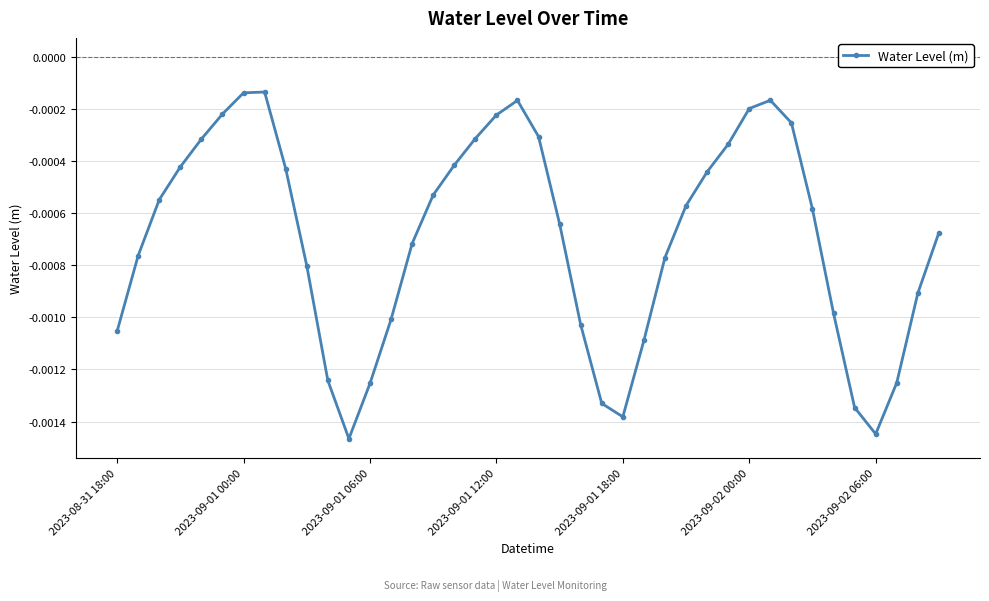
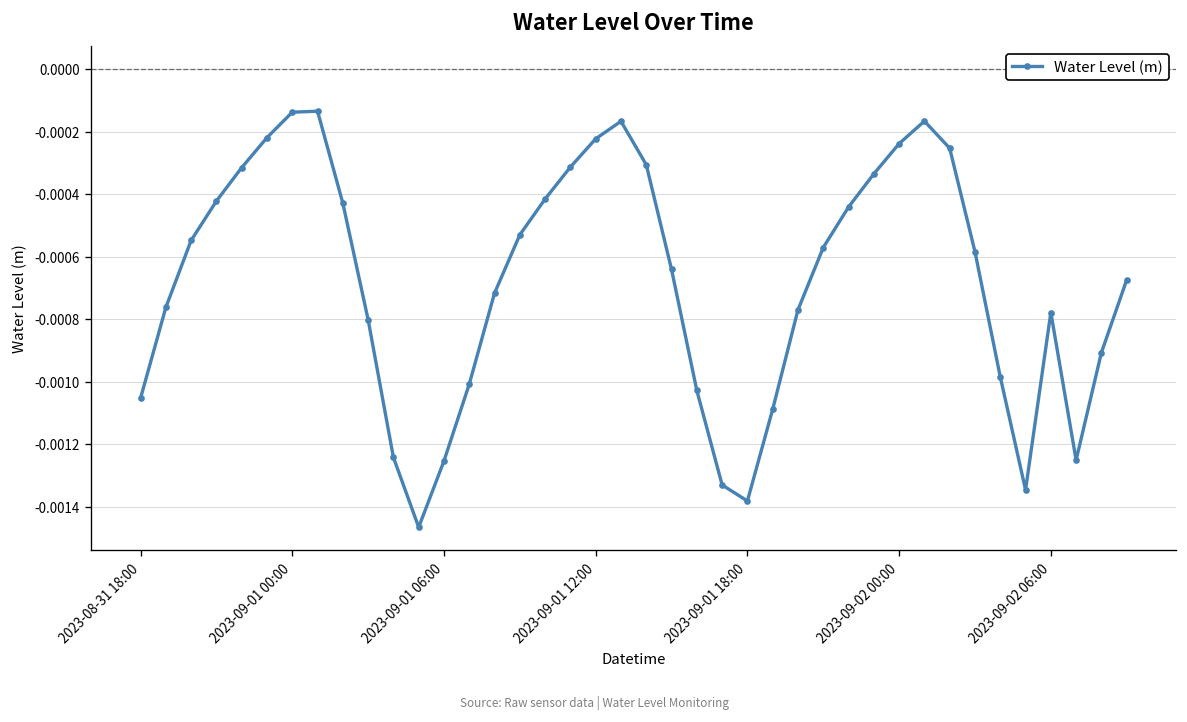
2023-09-02 00:00: -0.00020 -> -0.00024
2023-09-02 06:00: -0.00145 -> -0.00078
